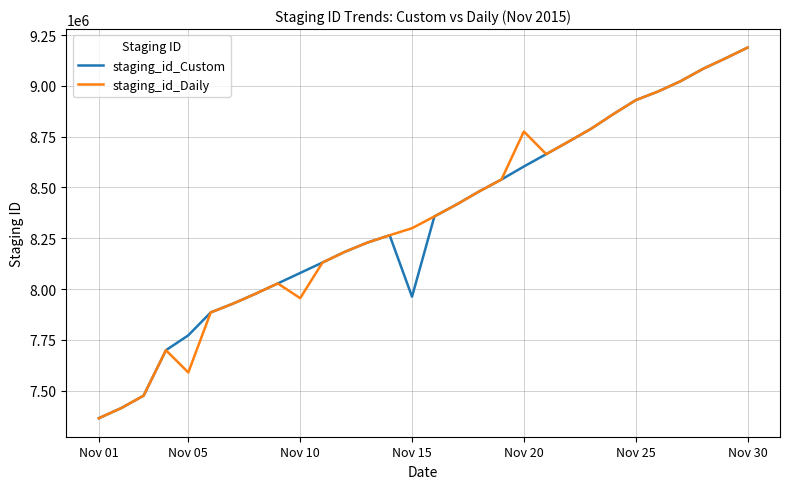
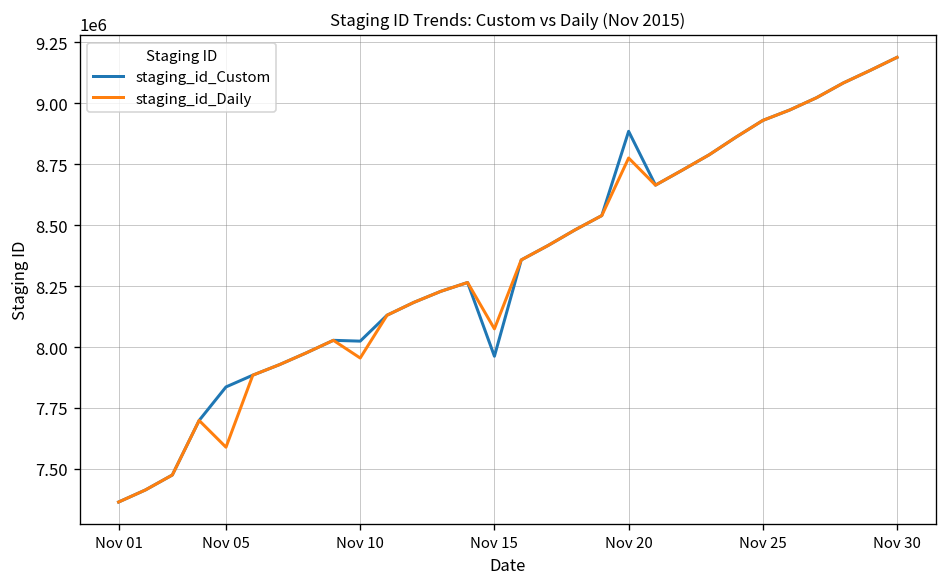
staging_id_Custom, Nov 05: 7770000 -> 7840000
staging_id_Custom, Nov 10: 8080000 -> 8020000
staging_id_Daily, Nov 15: 8300000 -> 8070000
staging_id_Custom, Nov 20: 8600000 -> 8890000
